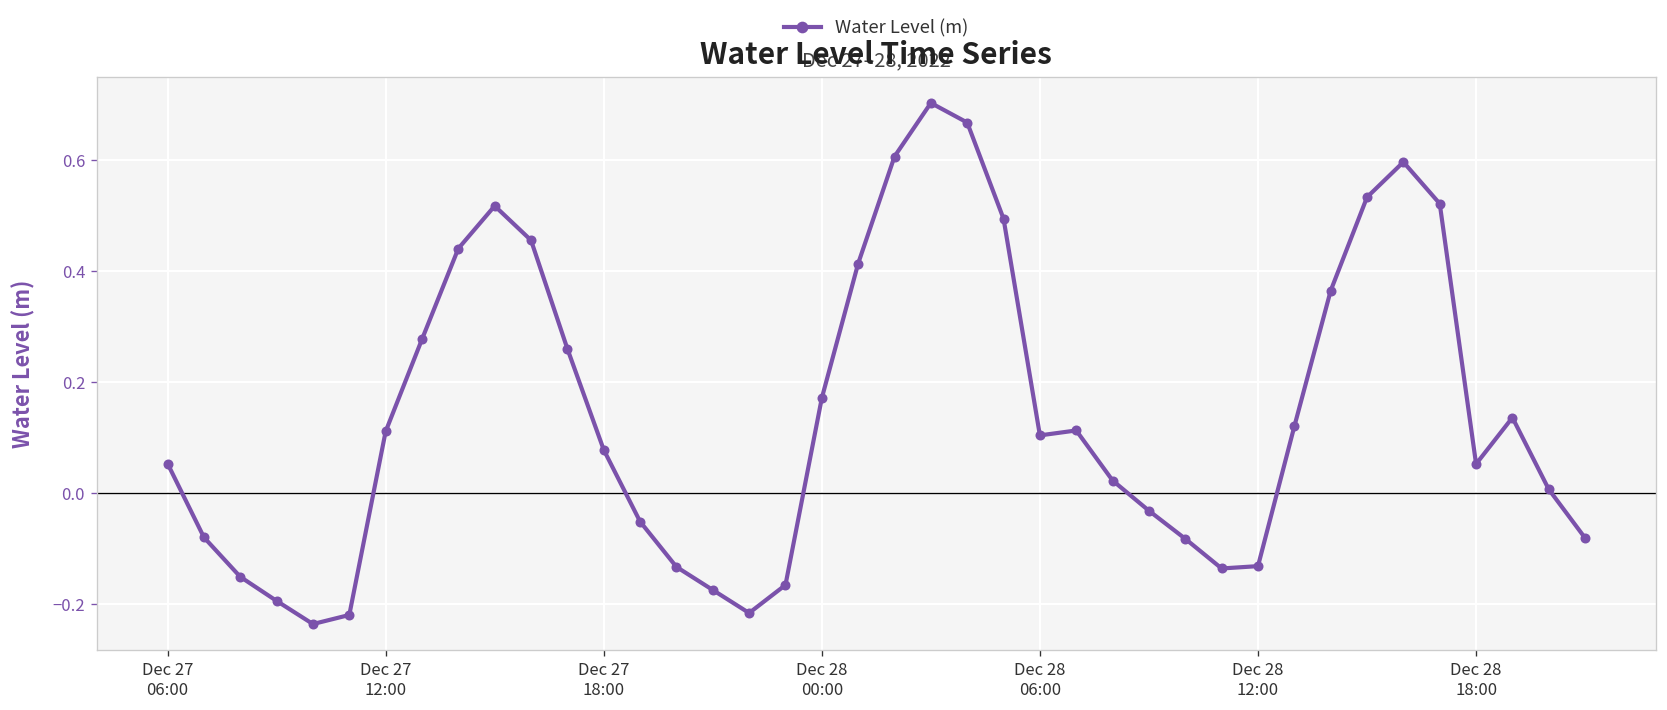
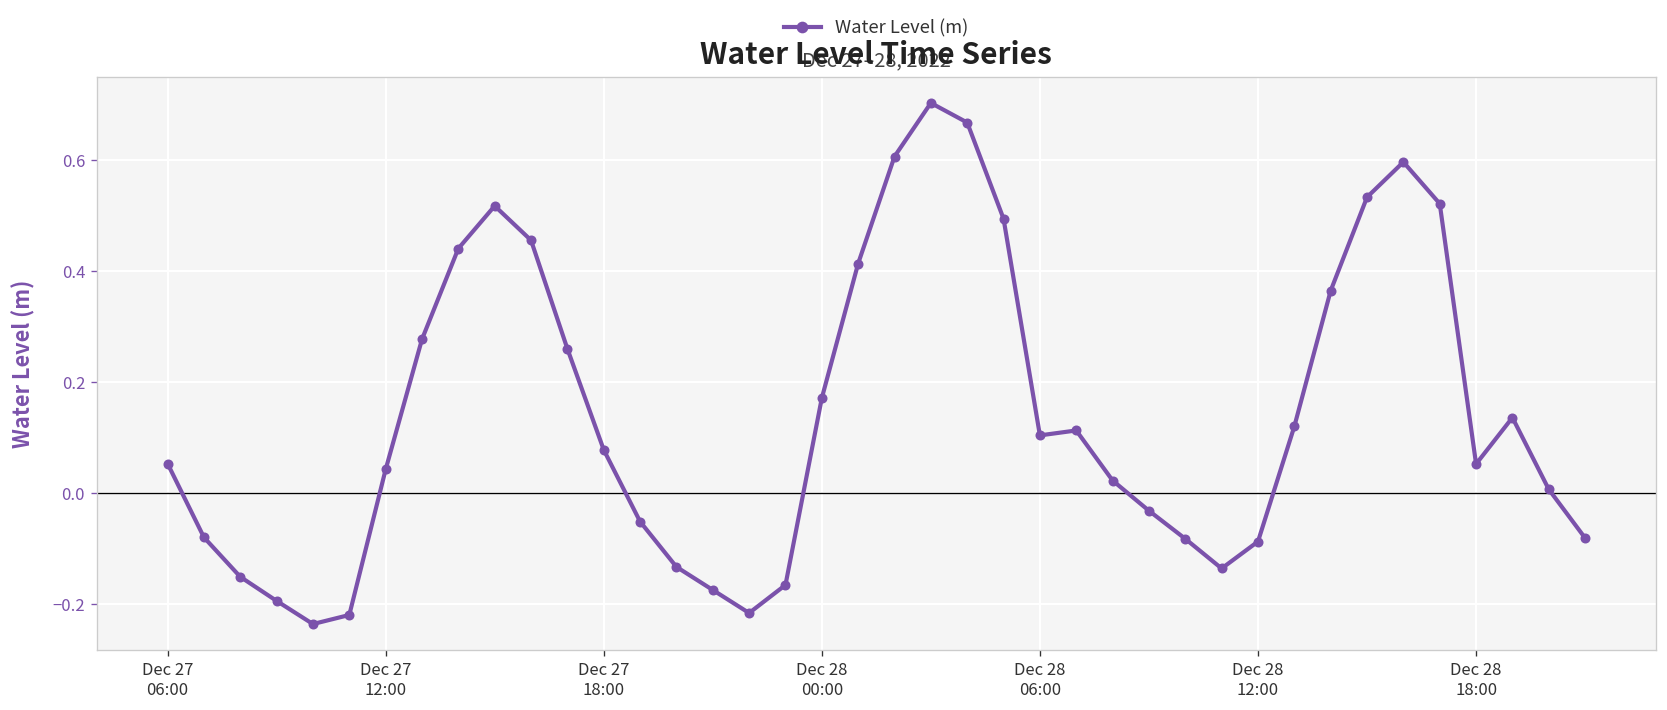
Dec 27 12:00: 0.11 -> 0.04
Dec 28 12:00: -0.13 -> -0.09
